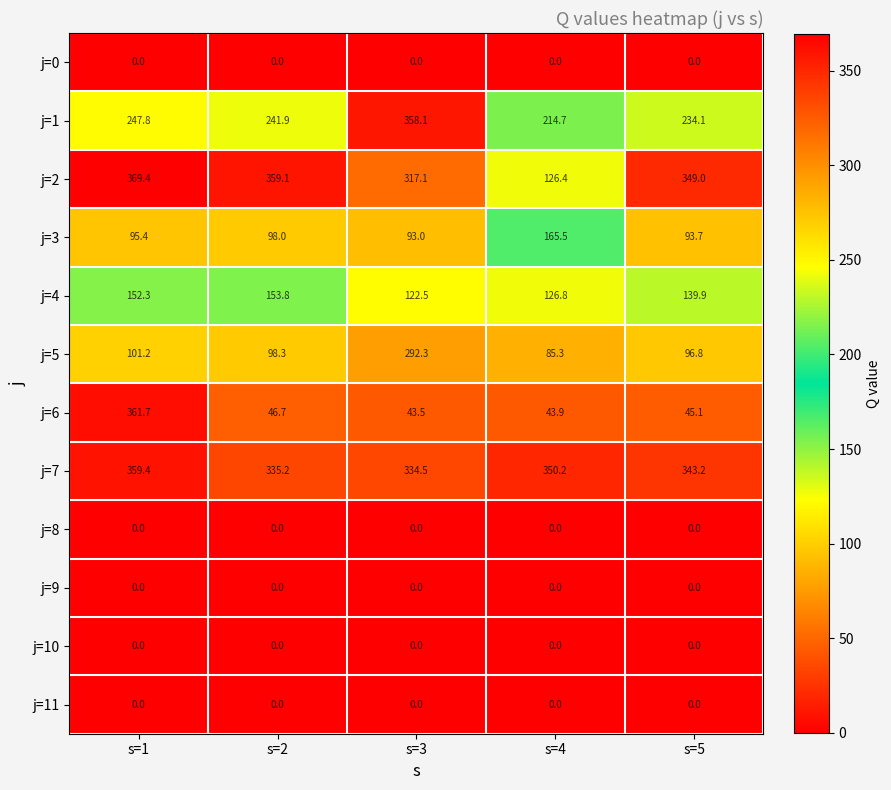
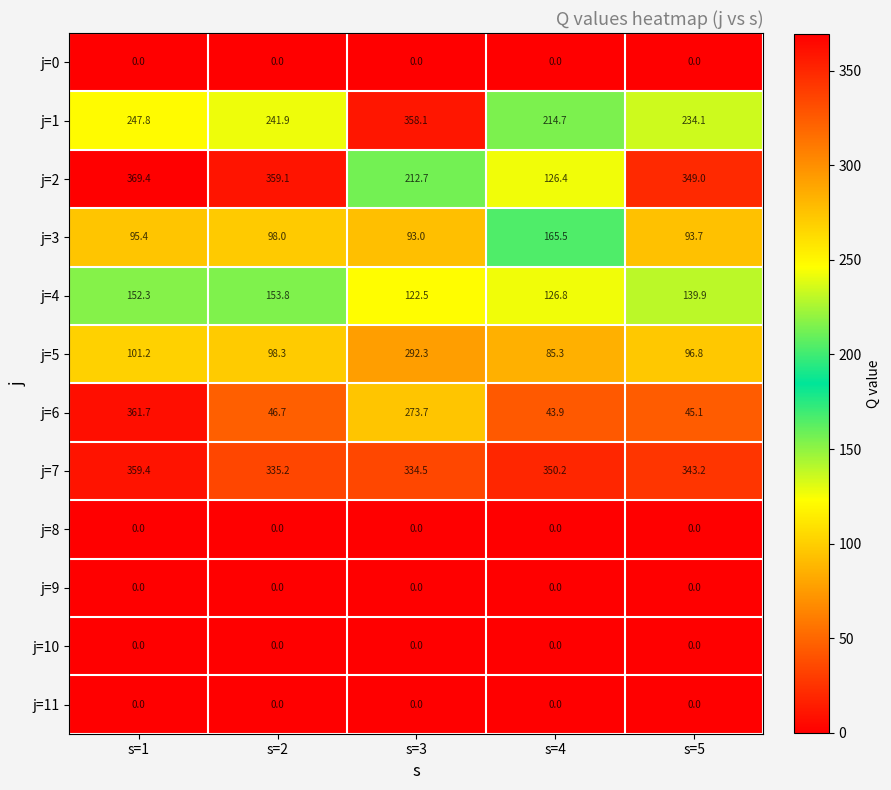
j=2, s=3: 317.1 -> 212.7
j=6, s=3: 43.5 -> 273.7
